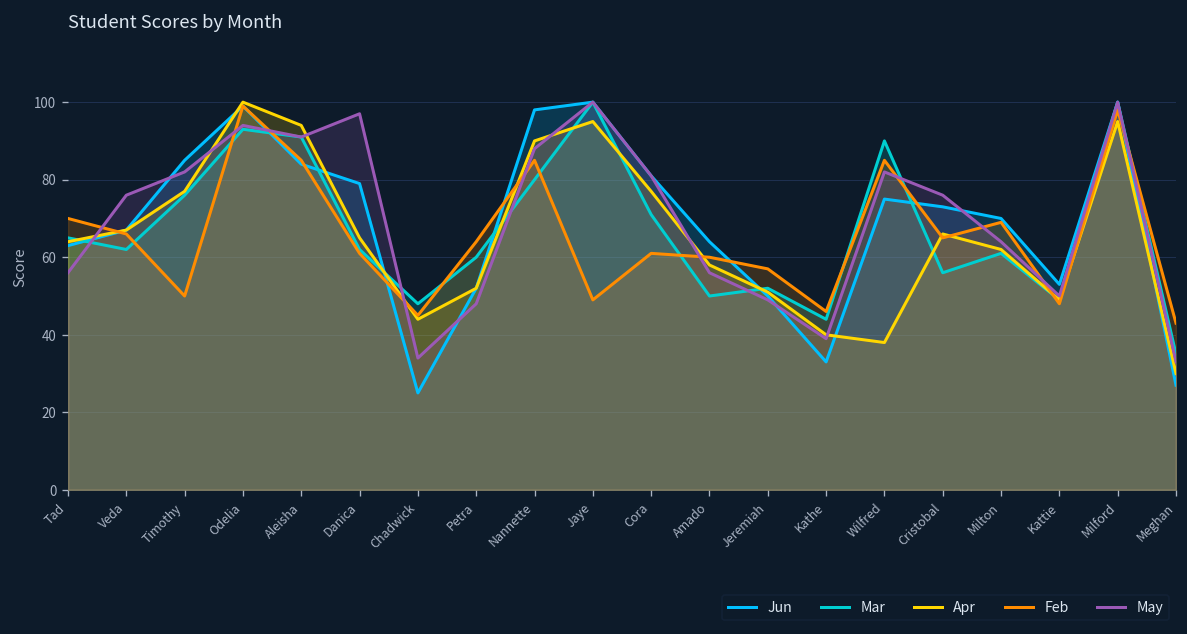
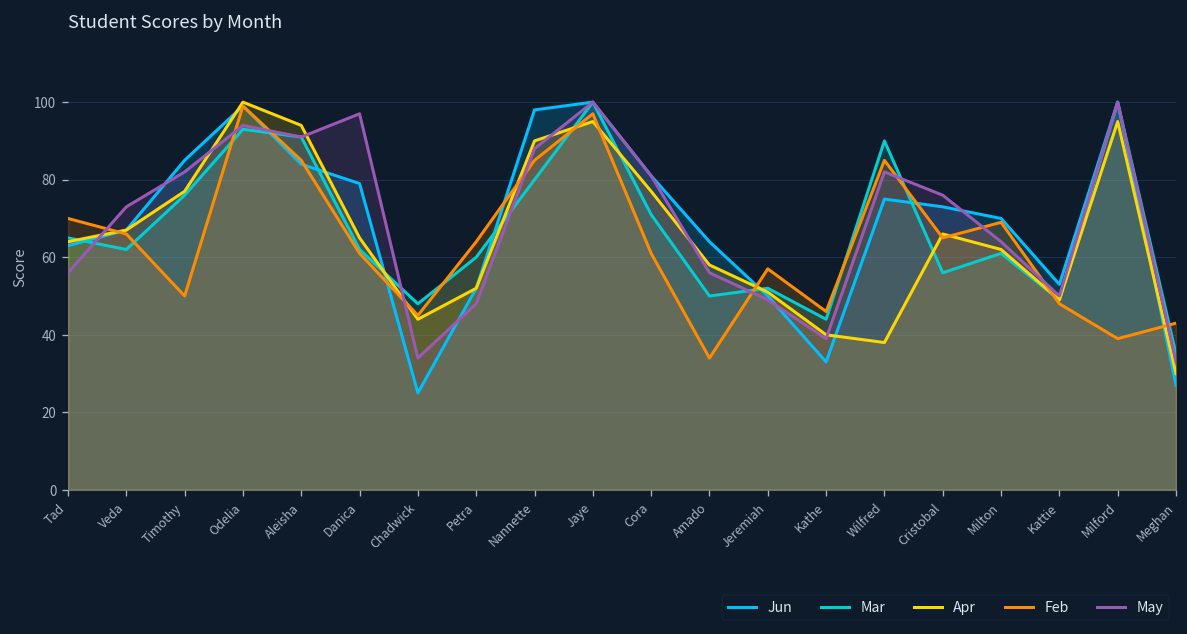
May, Veda: 76 -> 73
Feb, Jaye: 49 -> 97
Feb, Amado: 60 -> 34
Feb, Milford: 98 -> 39
